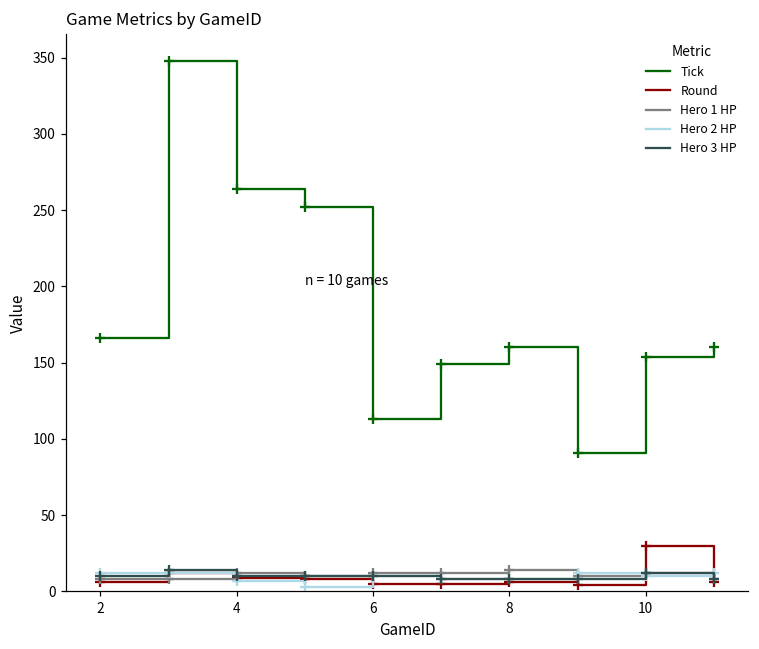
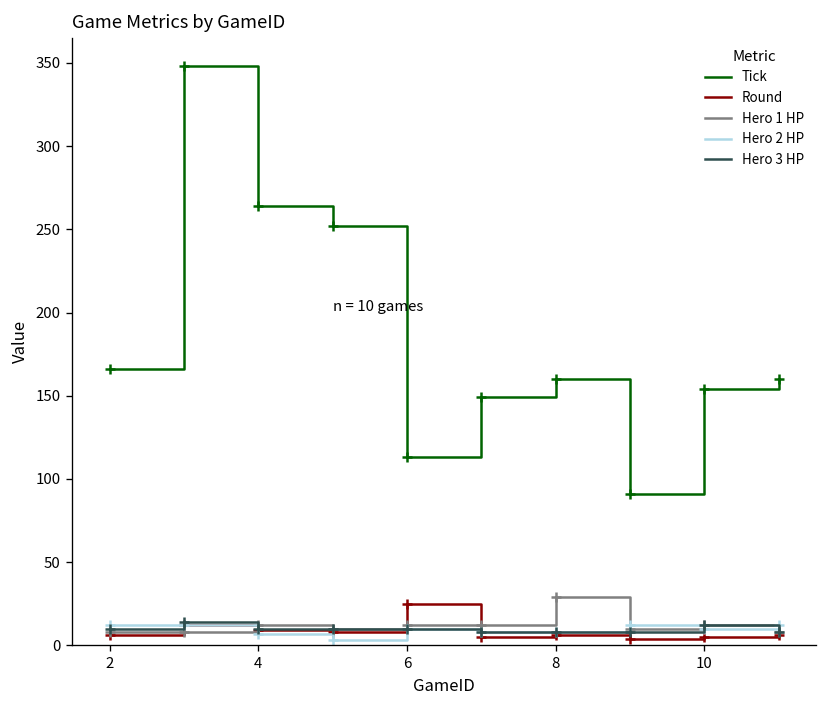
Round, 6: 5 -> 25
Hero 1 HP, 8: 14 -> 29
Round, 10: 30 -> 5
